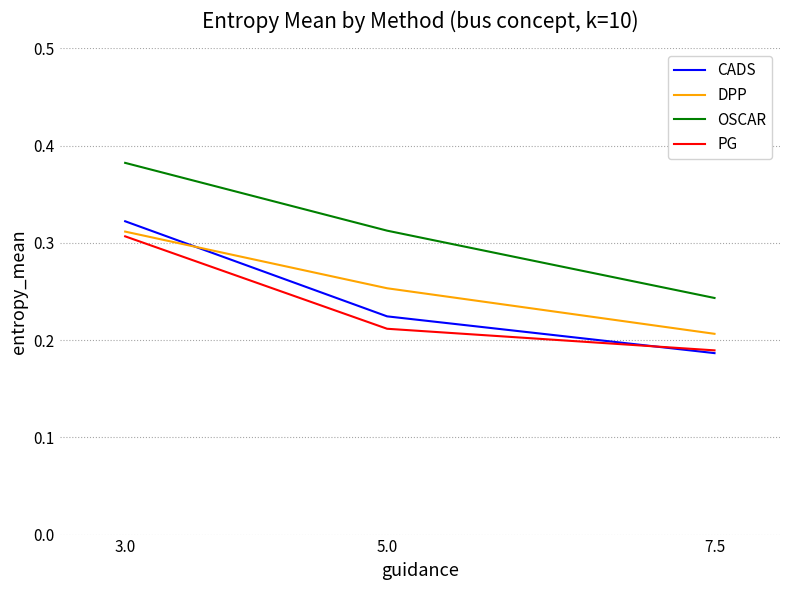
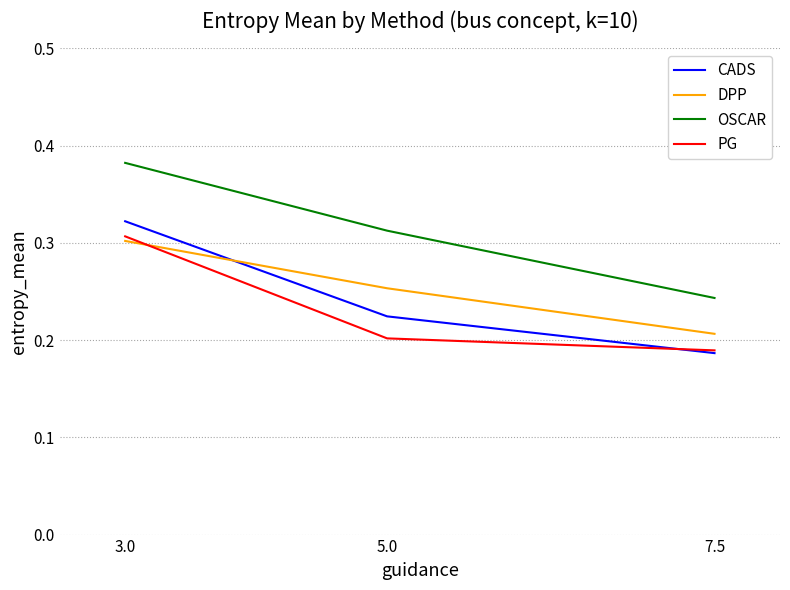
DPP, 3.0: 0.31 -> 0.30
PG, 5.0: 0.21 -> 0.20
